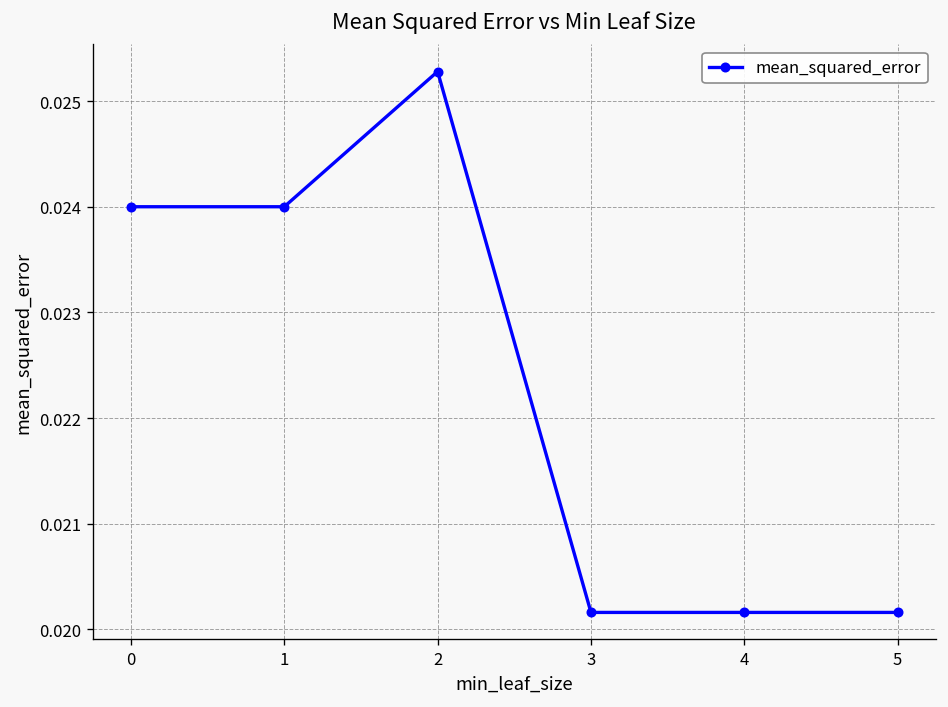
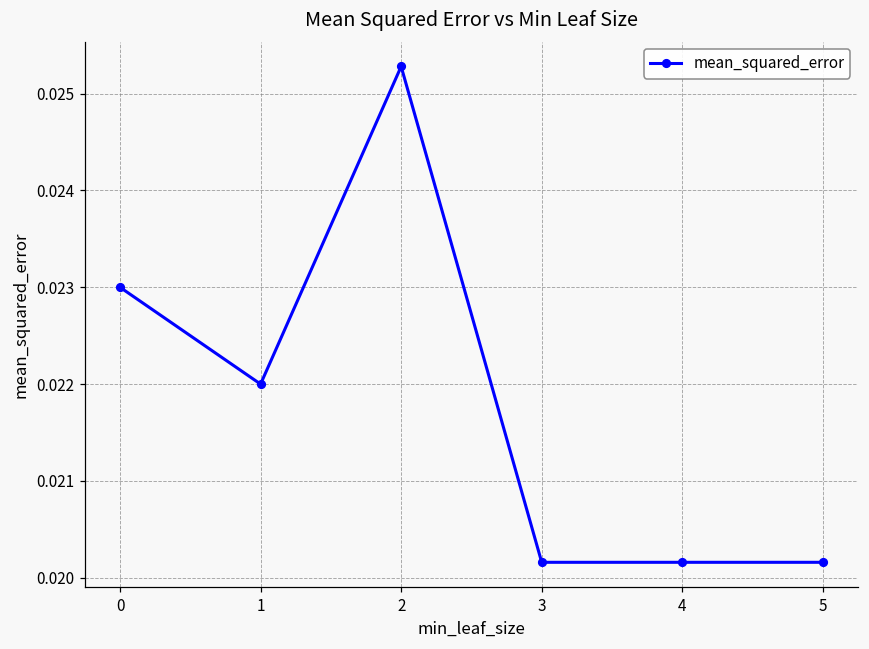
0: 0.024 -> 0.023
1: 0.024 -> 0.022
